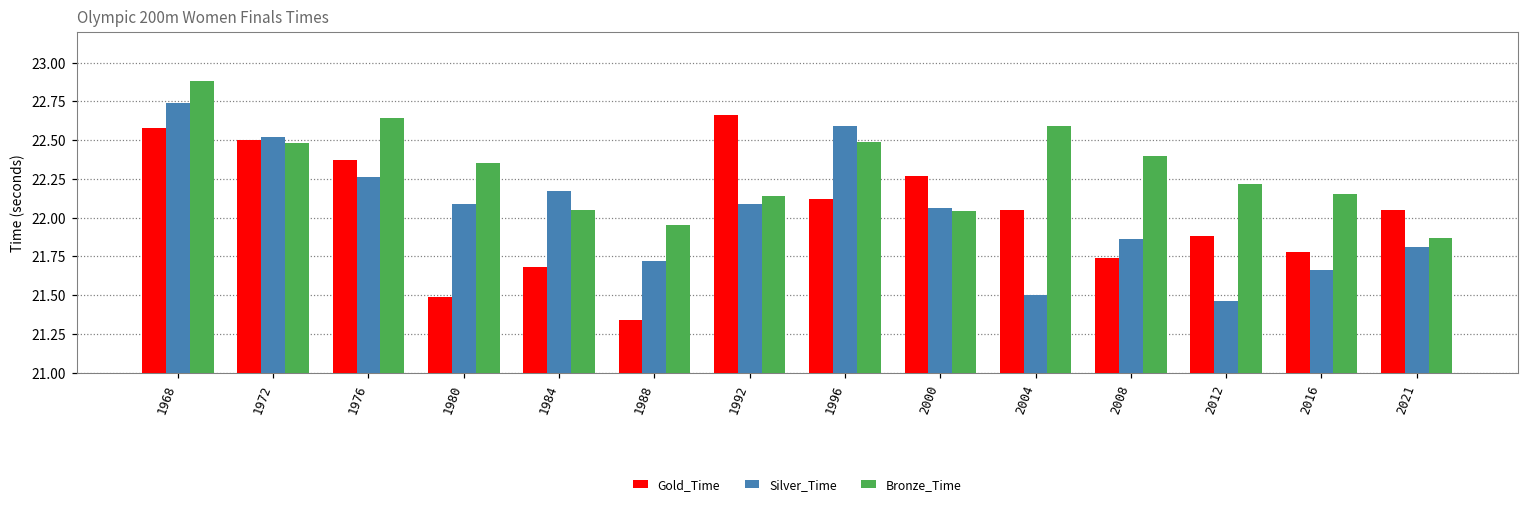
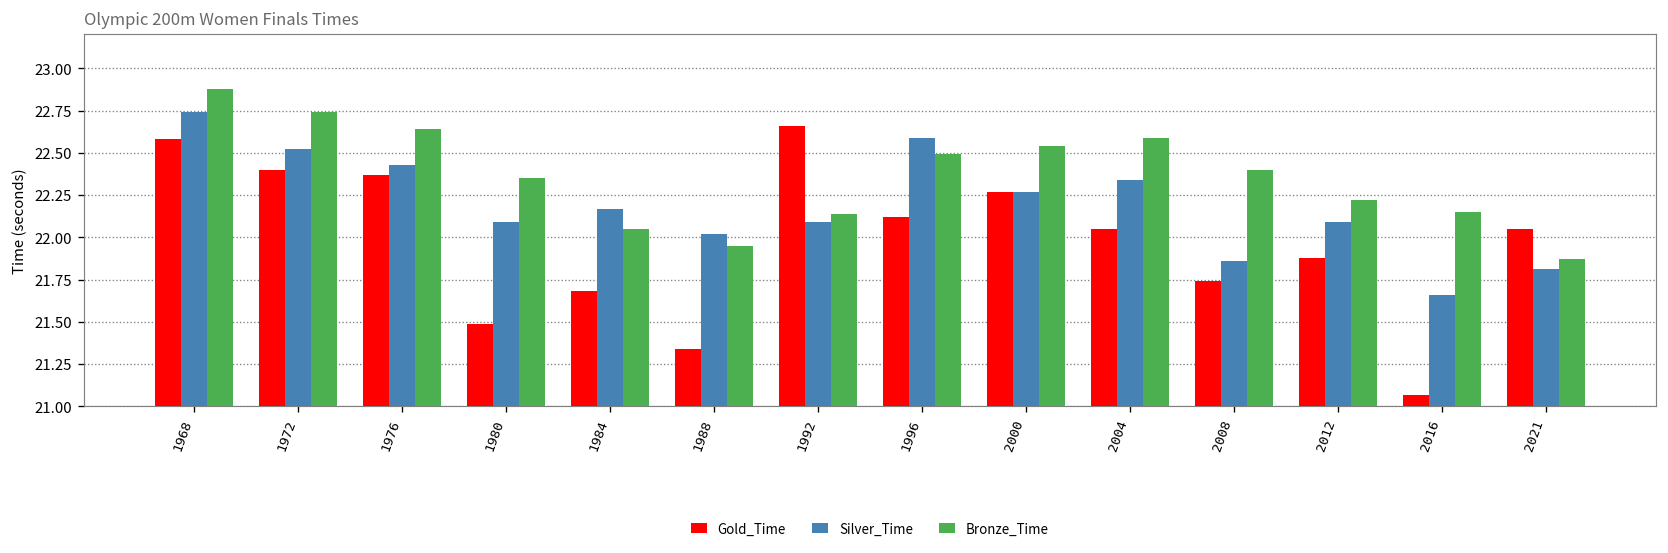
Gold_Time, 1972: 22.5 -> 22.4
Bronze_Time, 1972: 22.48 -> 22.74
Silver_Time, 1976: 22.26 -> 22.43
Silver_Time, 1988: 21.72 -> 22.02
Silver_Time, 2000: 22.06 -> 22.27
Bronze_Time, 2000: 22.04 -> 22.54
Silver_Time, 2004: 21.50 -> 22.34
Silver_Time, 2012: 21.46 -> 22.09
Gold_Time, 2016: 21.78 -> 21.07
